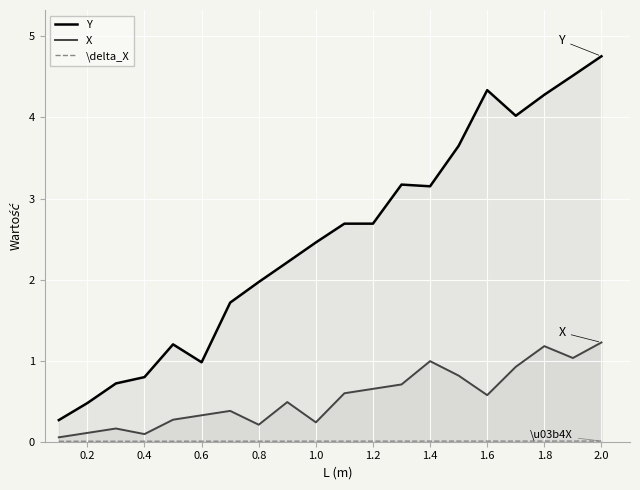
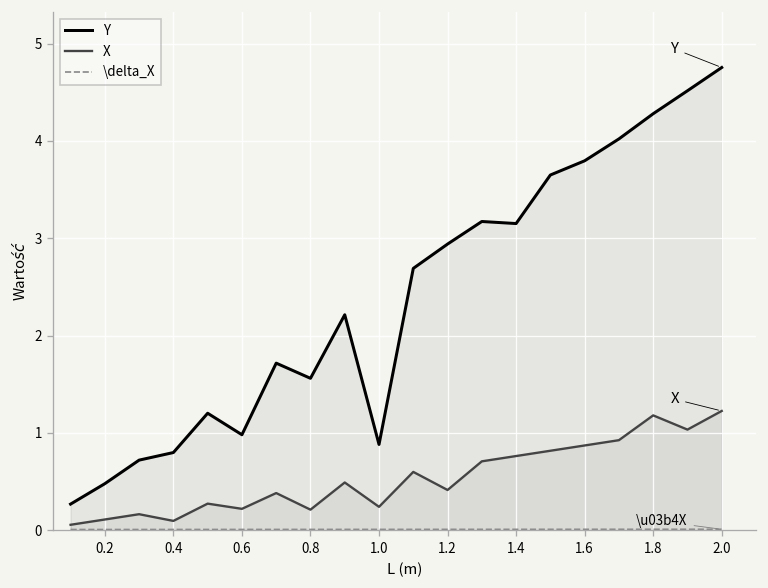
X, 0.6: 0.3 -> 0.2
Y, 0.8: 2.0 -> 1.6
Y, 1.0: 2.5 -> 0.9
Y, 1.2: 2.7 -> 2.9
X, 1.2: 0.7 -> 0.4
X, 1.4: 1.0 -> 0.8
Y, 1.6: 4.3 -> 3.8
X, 1.6: 0.6 -> 0.9
